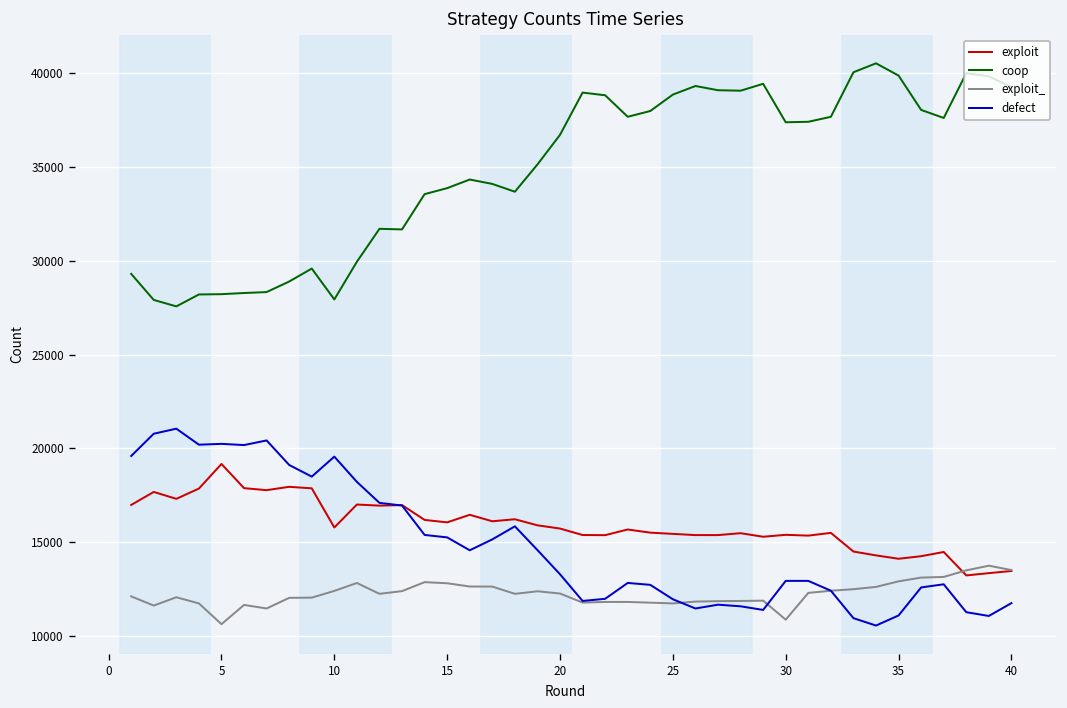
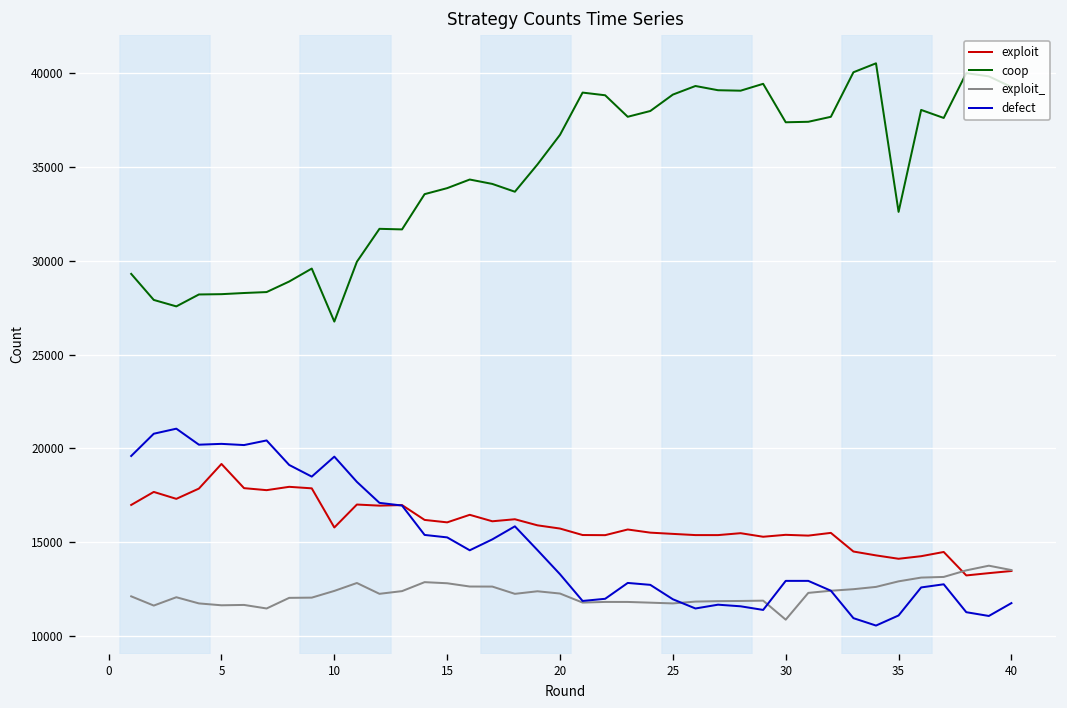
exploit_, 5: 10600 -> 11600
coop, 10: 27900 -> 26800
coop, 35: 39900 -> 32600
